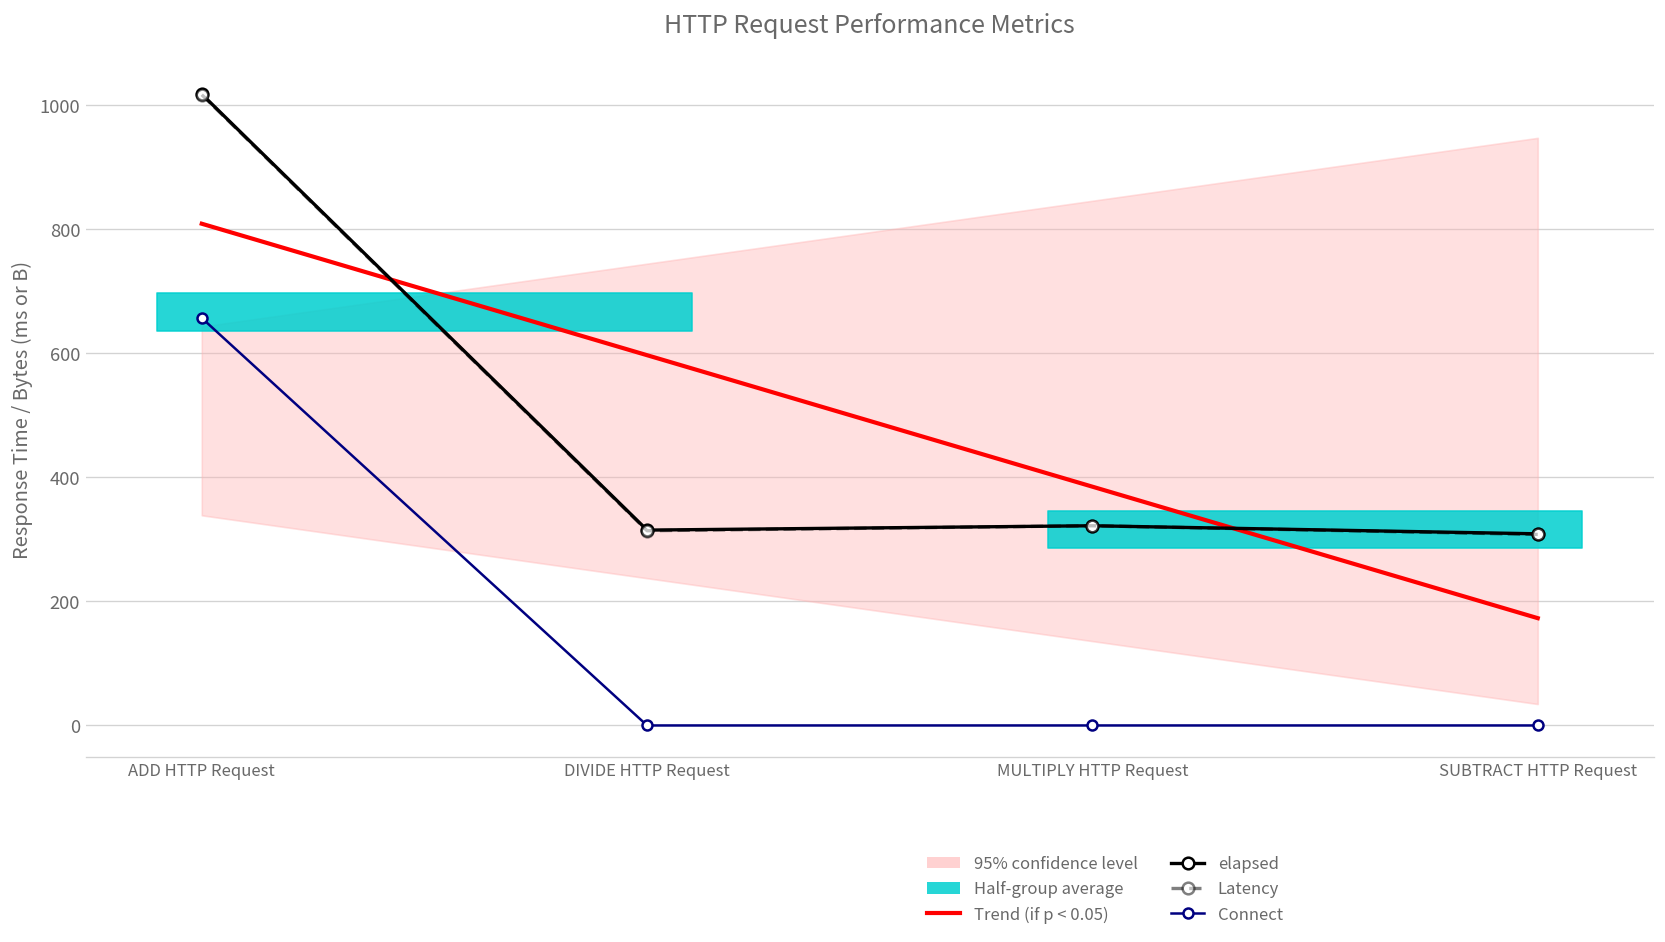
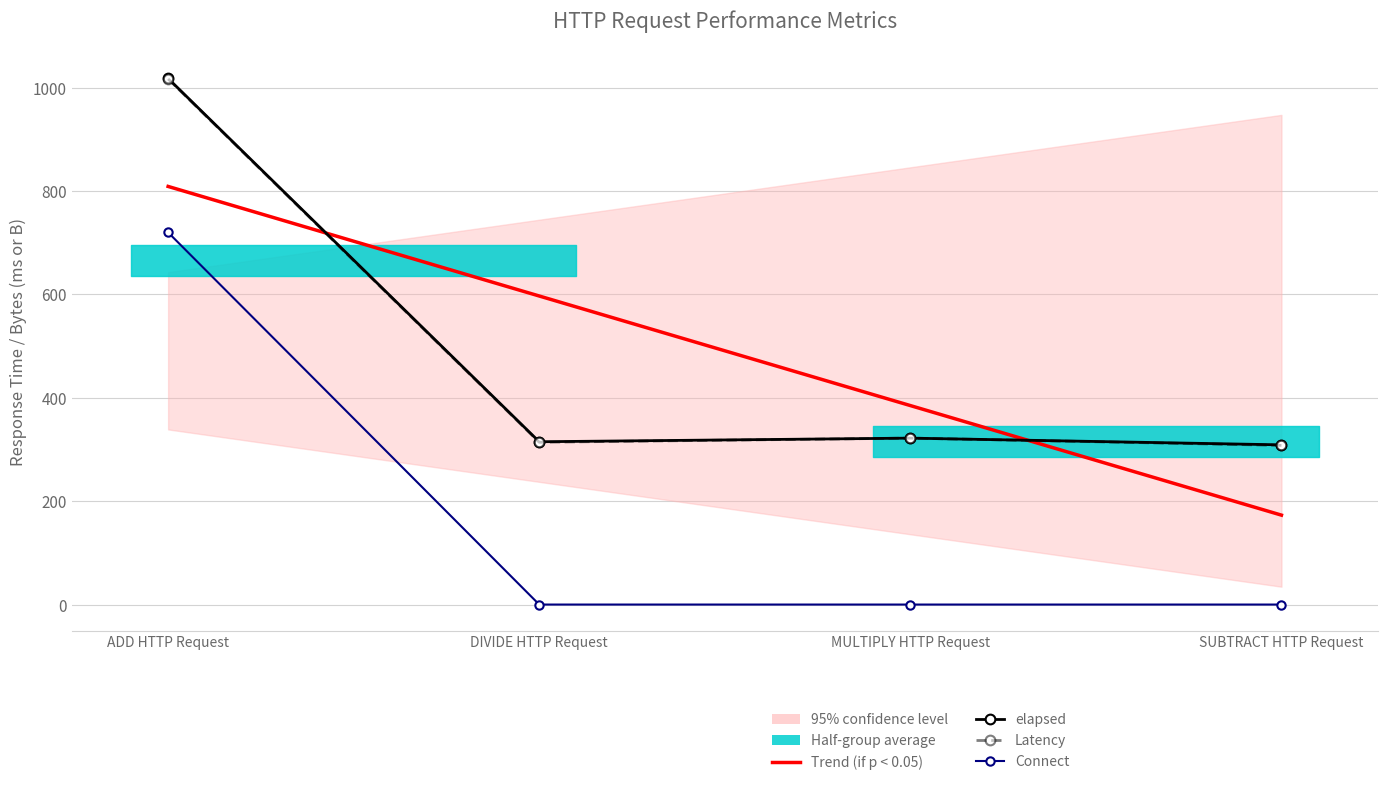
Connect, ADD HTTP Request: 660 -> 720
